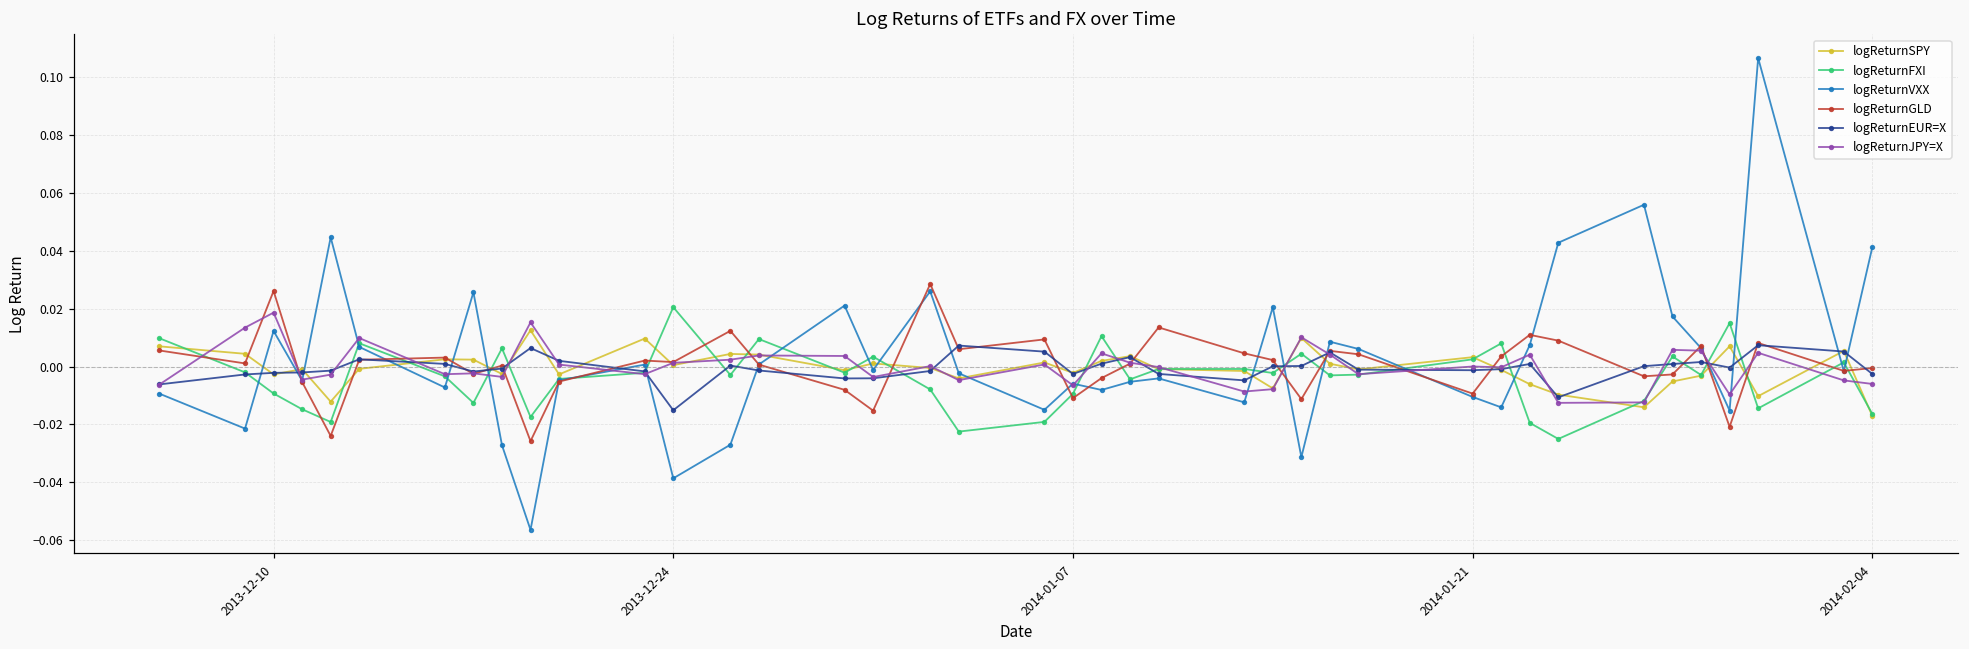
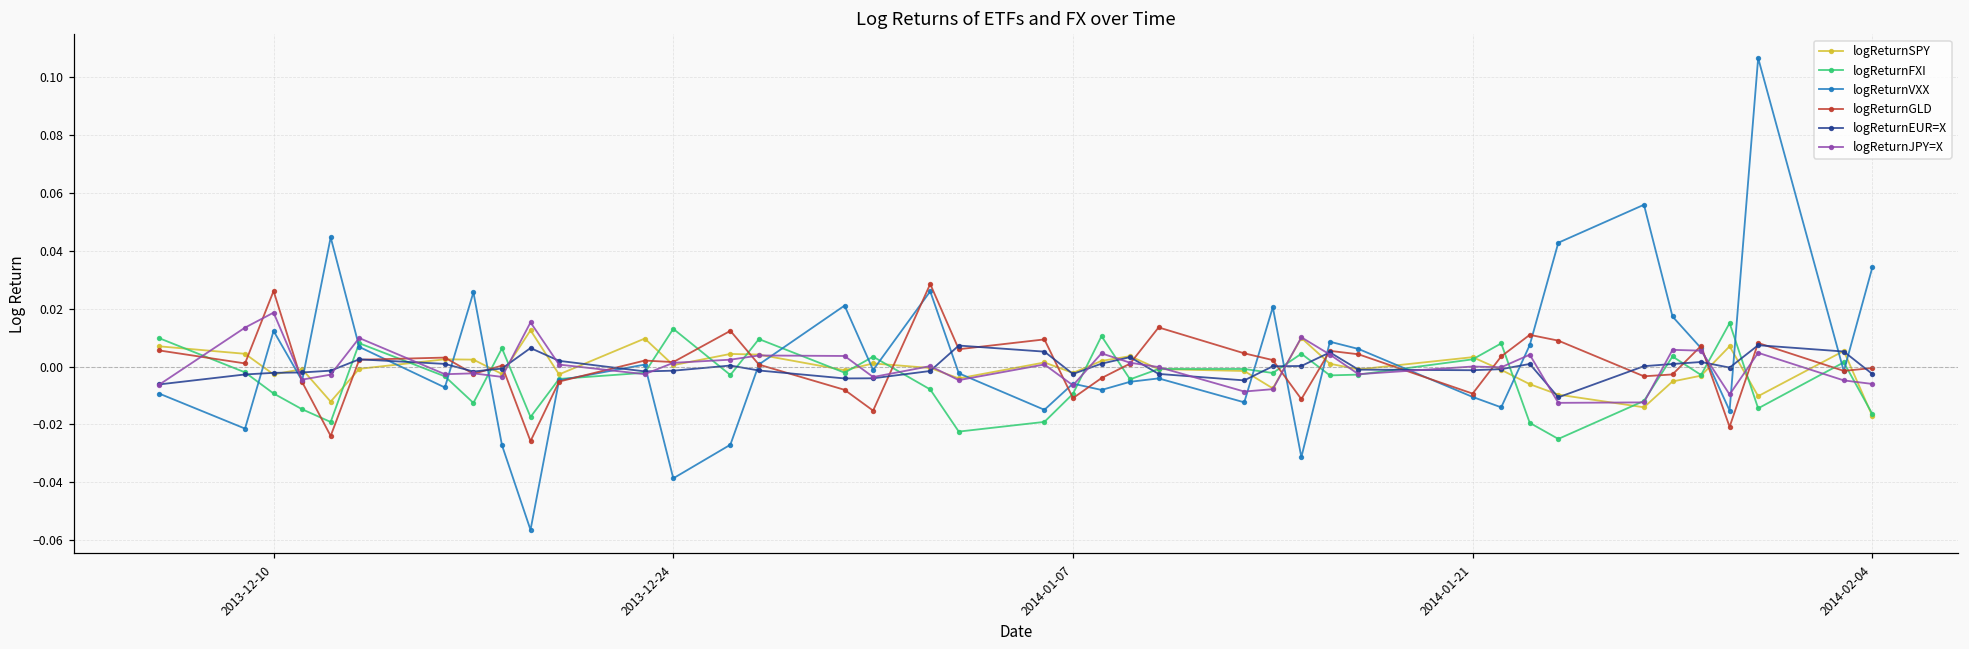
logReturnFXI, 2013-12-24: 0.021 -> 0.013
logReturnEUR=X, 2013-12-24: -0.015 -> -0.001
logReturnVXX, 2014-02-04: 0.041 -> 0.034
